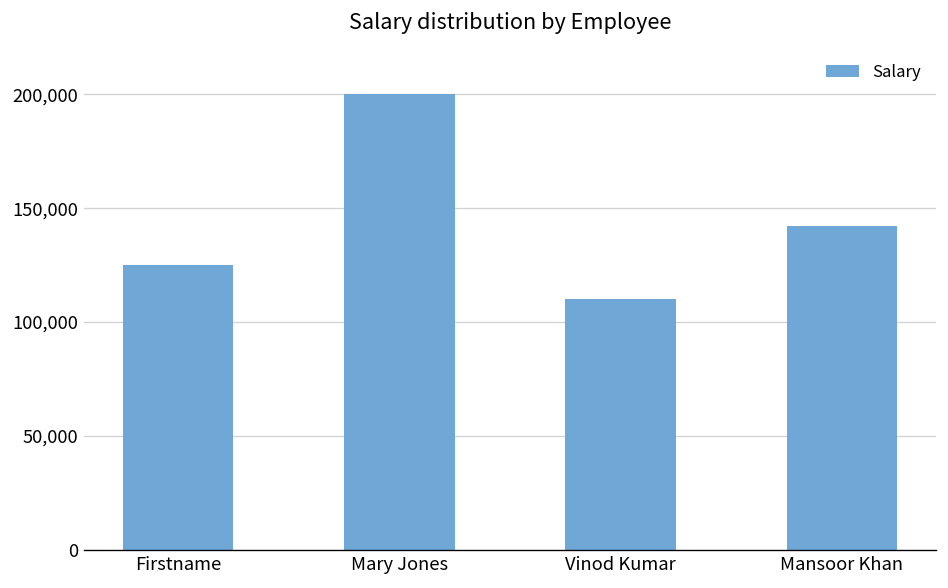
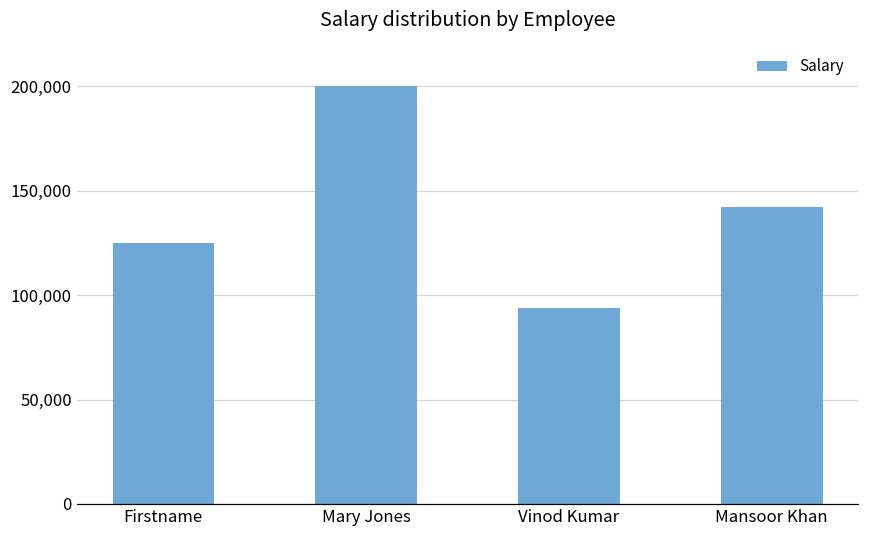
Vinod Kumar: 110,000 -> 94,000
